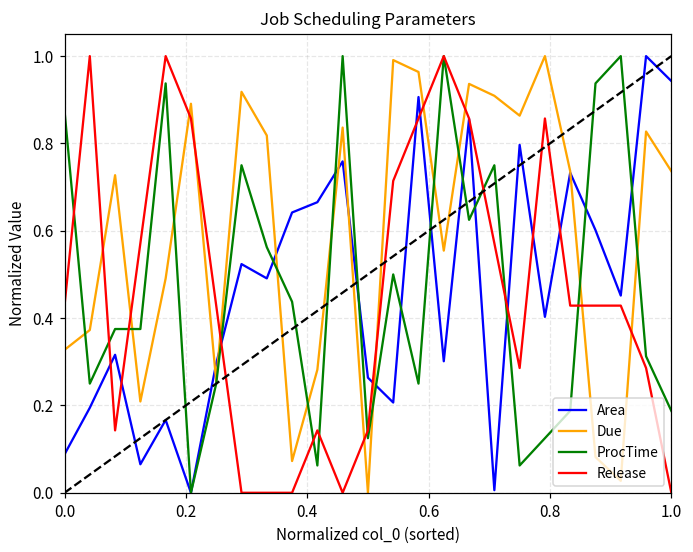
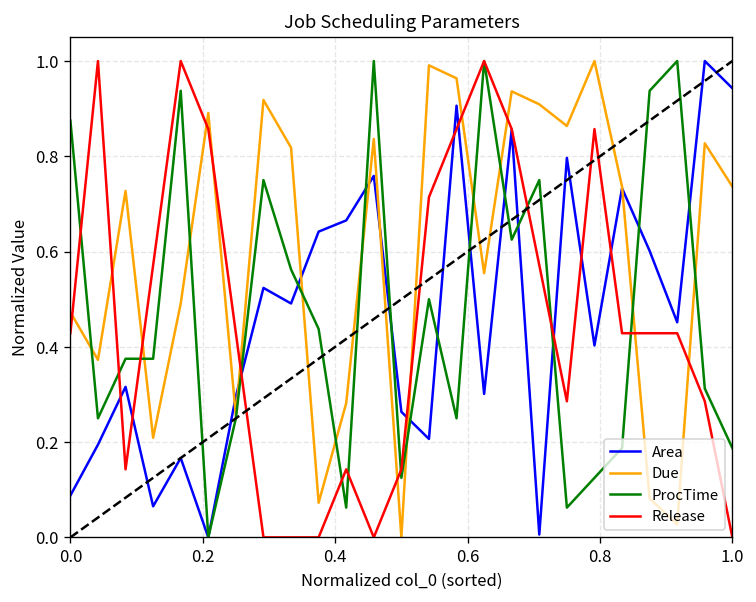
Due, 0.0: 0.33 -> 0.47
